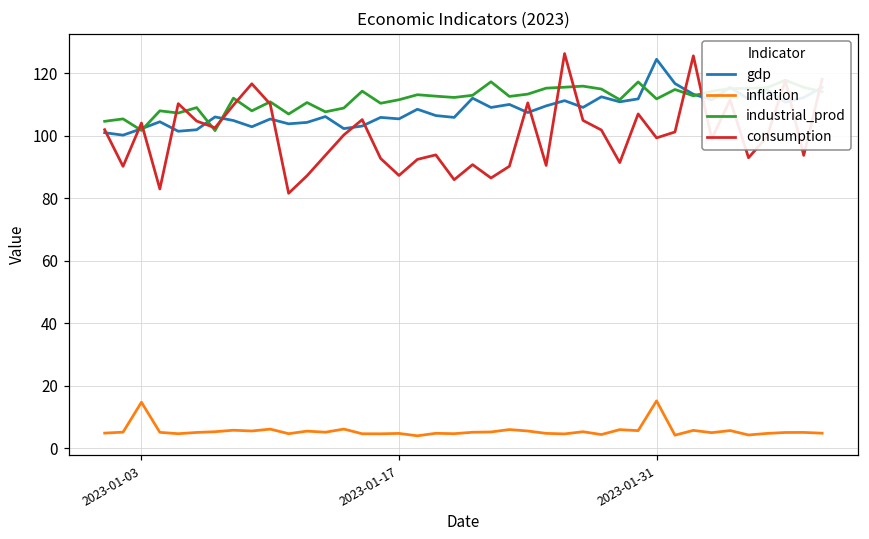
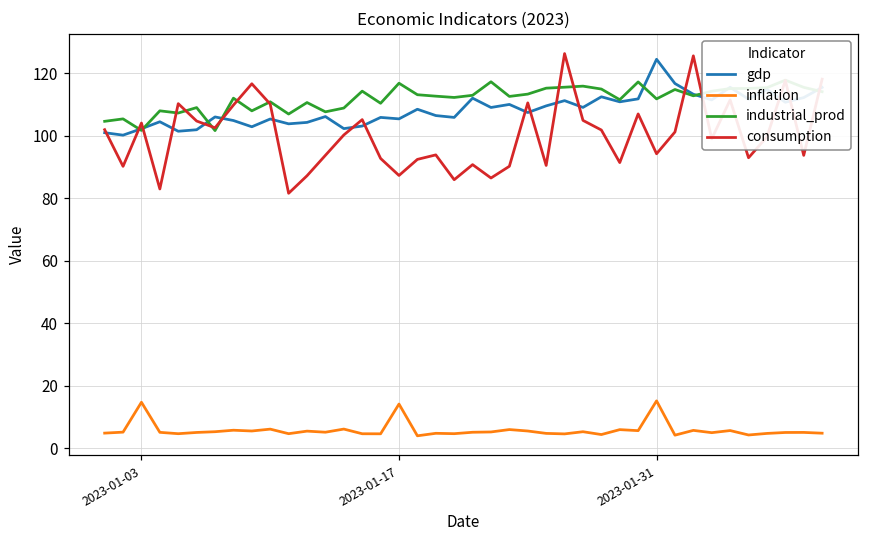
inflation, 2023-01-17: 5 -> 14
industrial_prod, 2023-01-17: 112 -> 117
consumption, 2023-01-31: 99 -> 94
